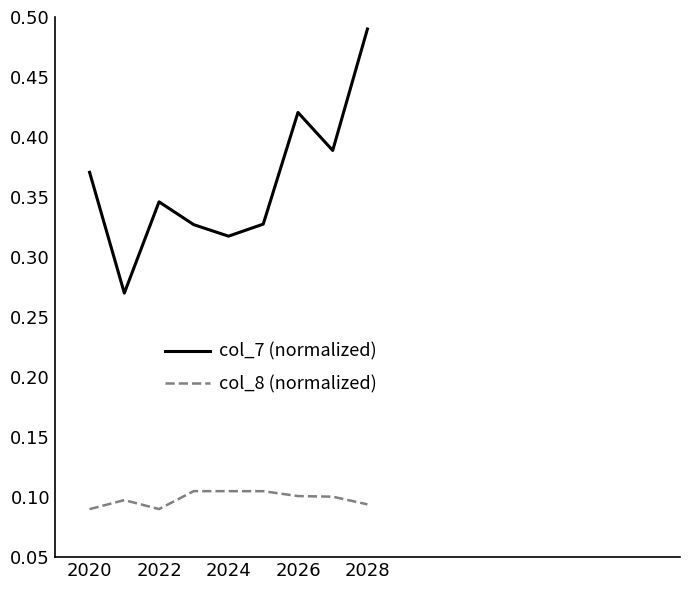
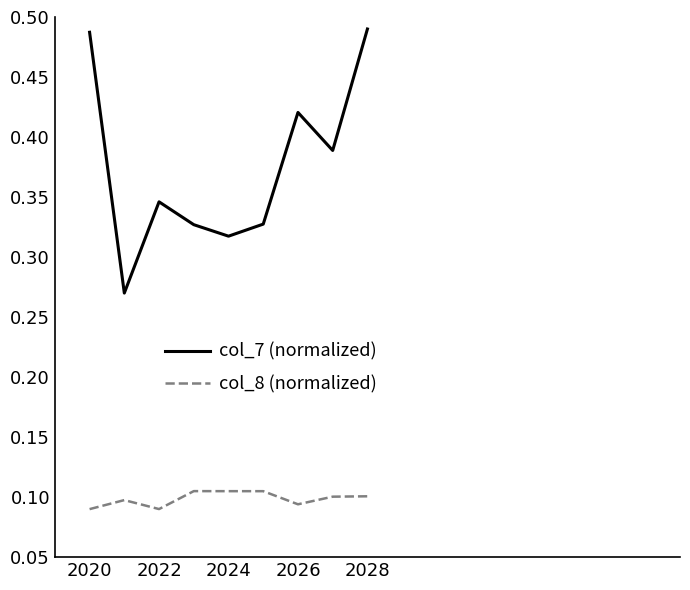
col_7 (normalized), 2020: 0.371 -> 0.487
col_8 (normalized), 2026: 0.101 -> 0.094
col_8 (normalized), 2028: 0.094 -> 0.101
